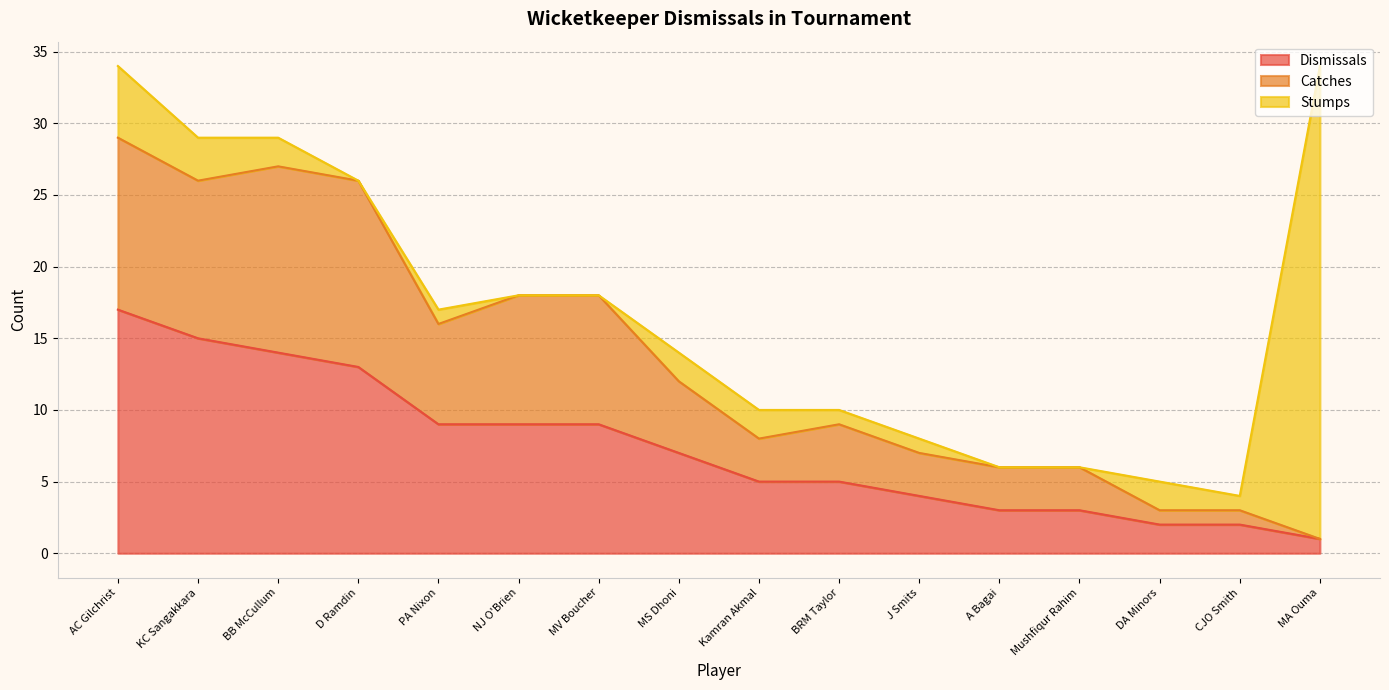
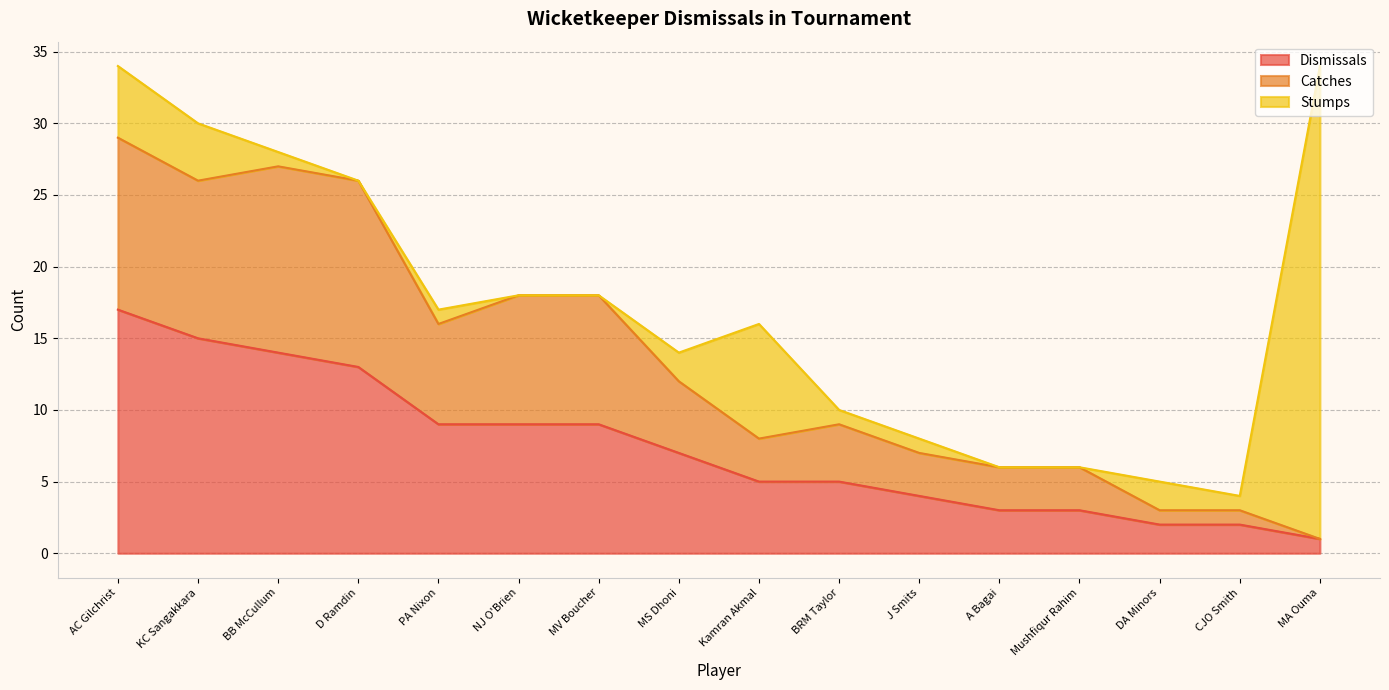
Stumps, KC Sangakkara: 3 -> 4
Stumps, BB McCullum: 2 -> 1
Stumps, Kamran Akmal: 2 -> 8
